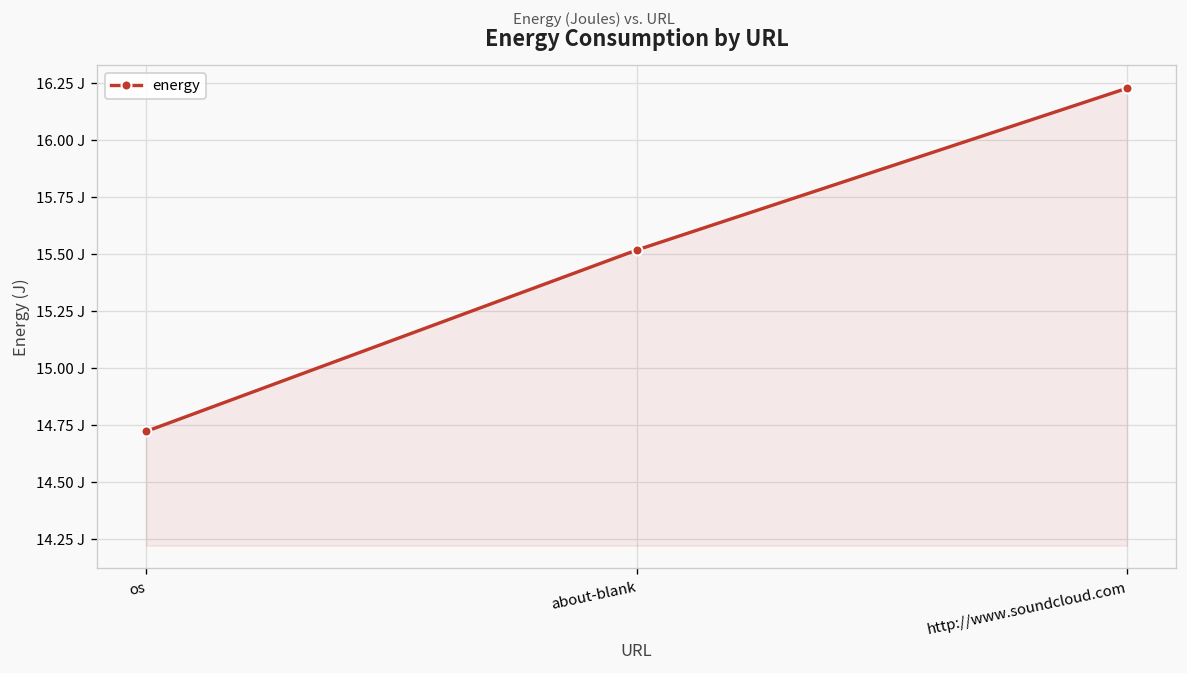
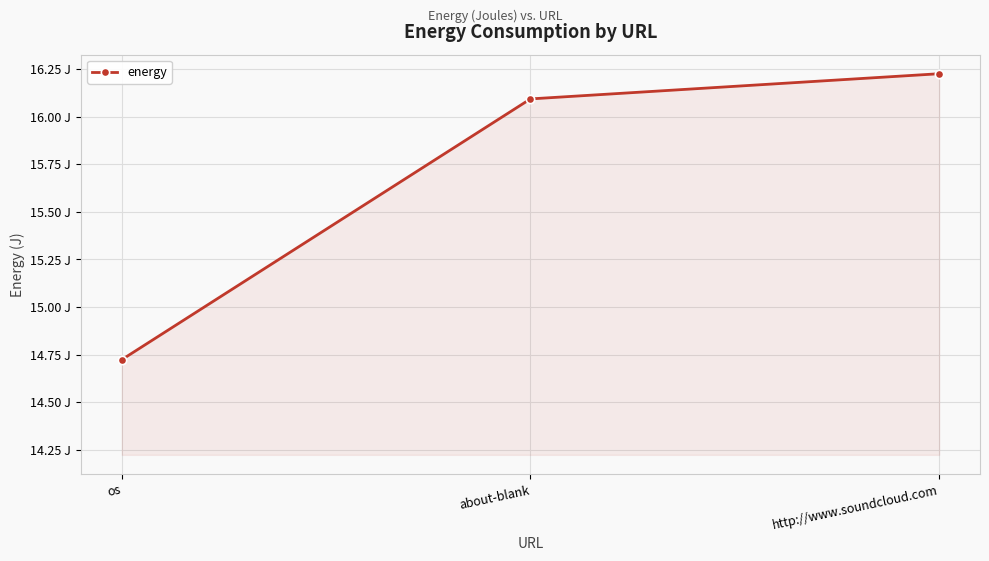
about-blank: 15.52 J -> 16.09 J
